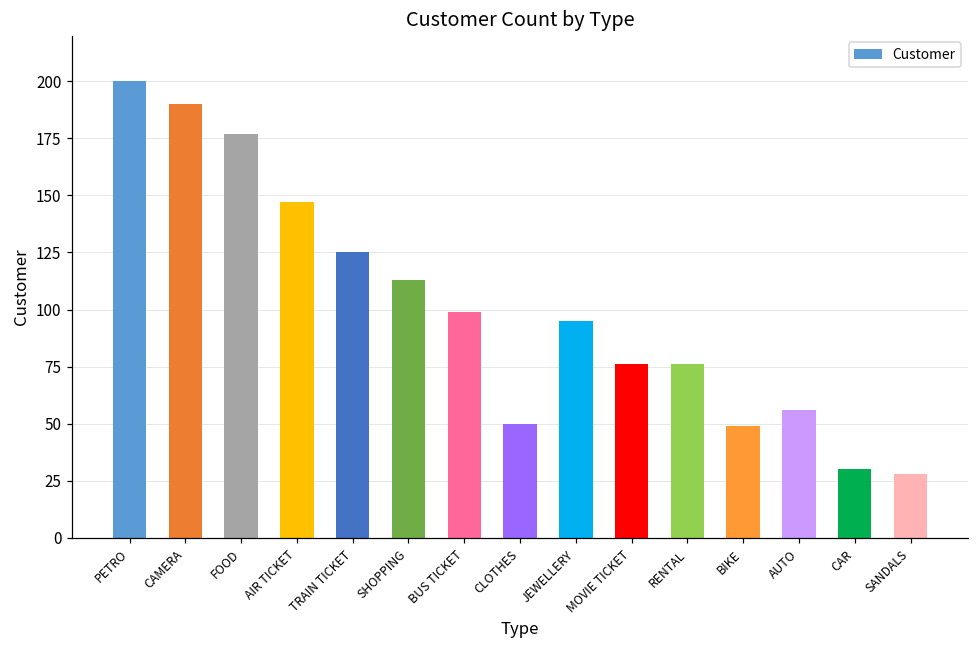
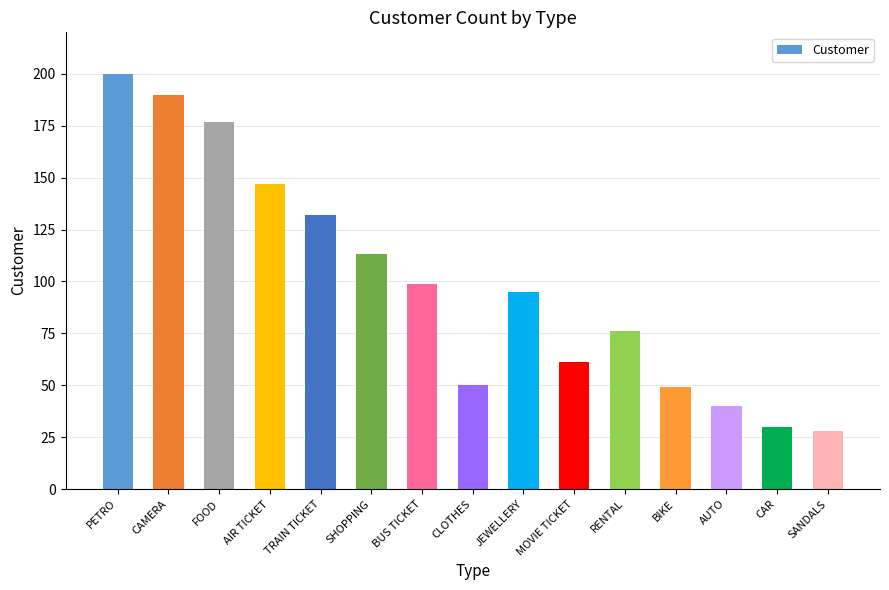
TRAIN TICKET: 125 -> 132
MOVIE TICKET: 76 -> 61
AUTO: 56 -> 40
